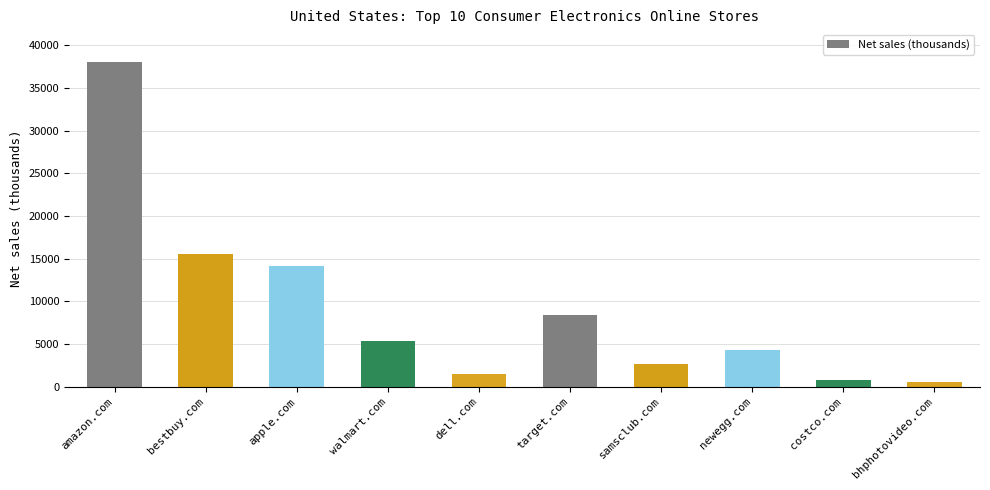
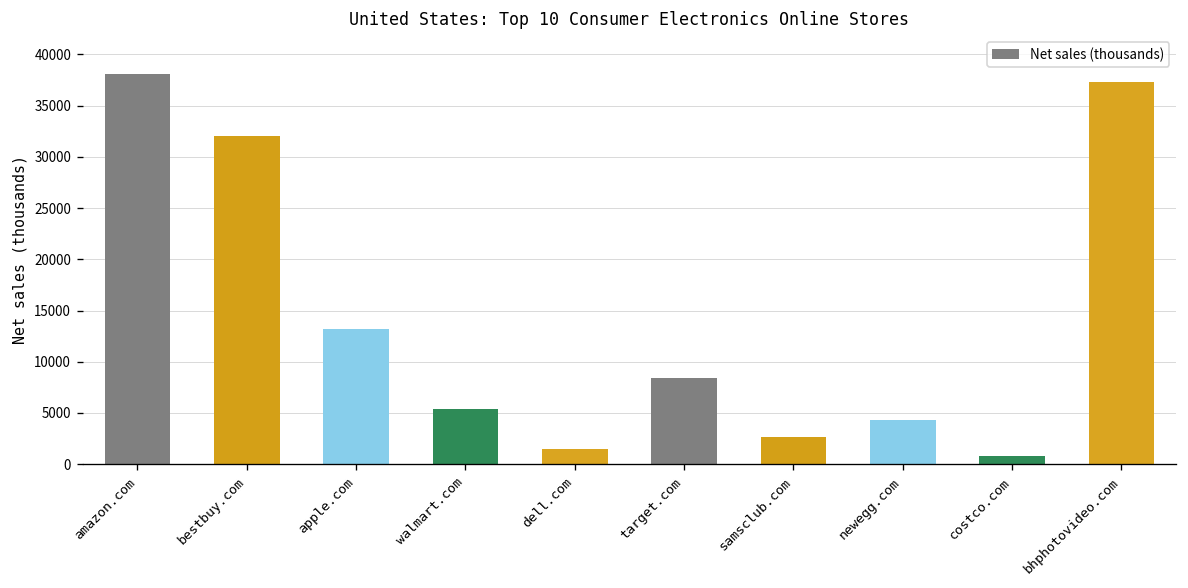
bestbuy.com: 16000 -> 32000
apple.com: 14000 -> 13000
bhphotovideo.com: 1000 -> 37000
